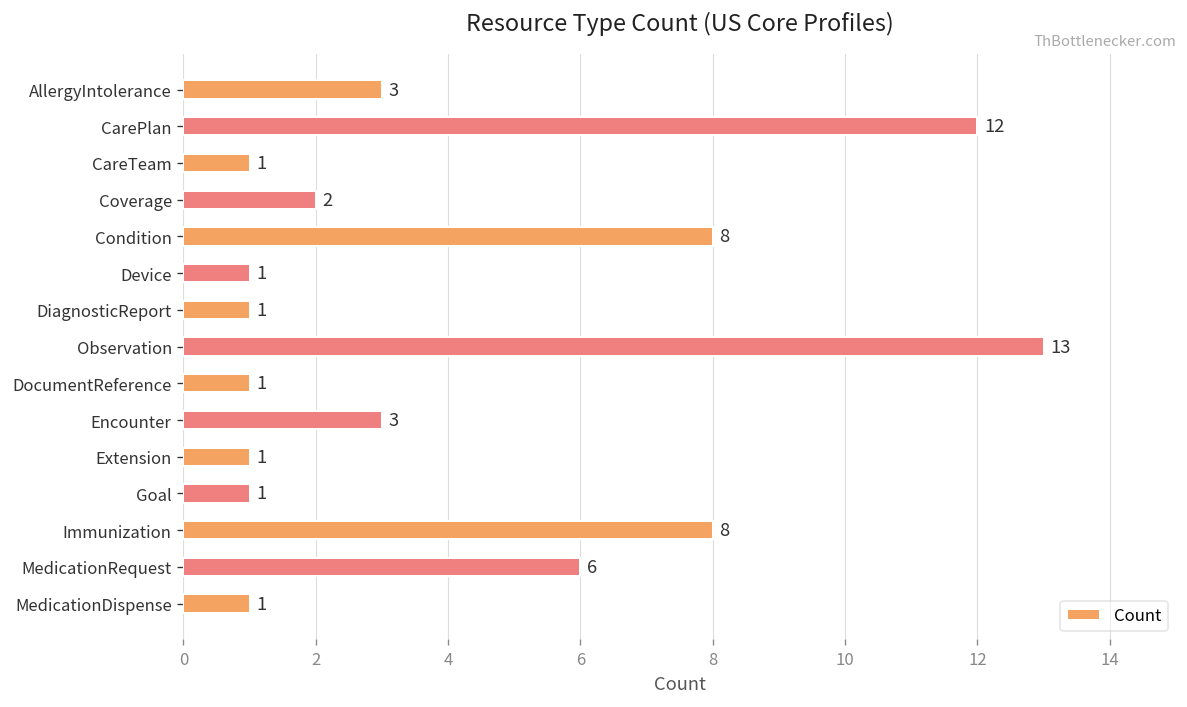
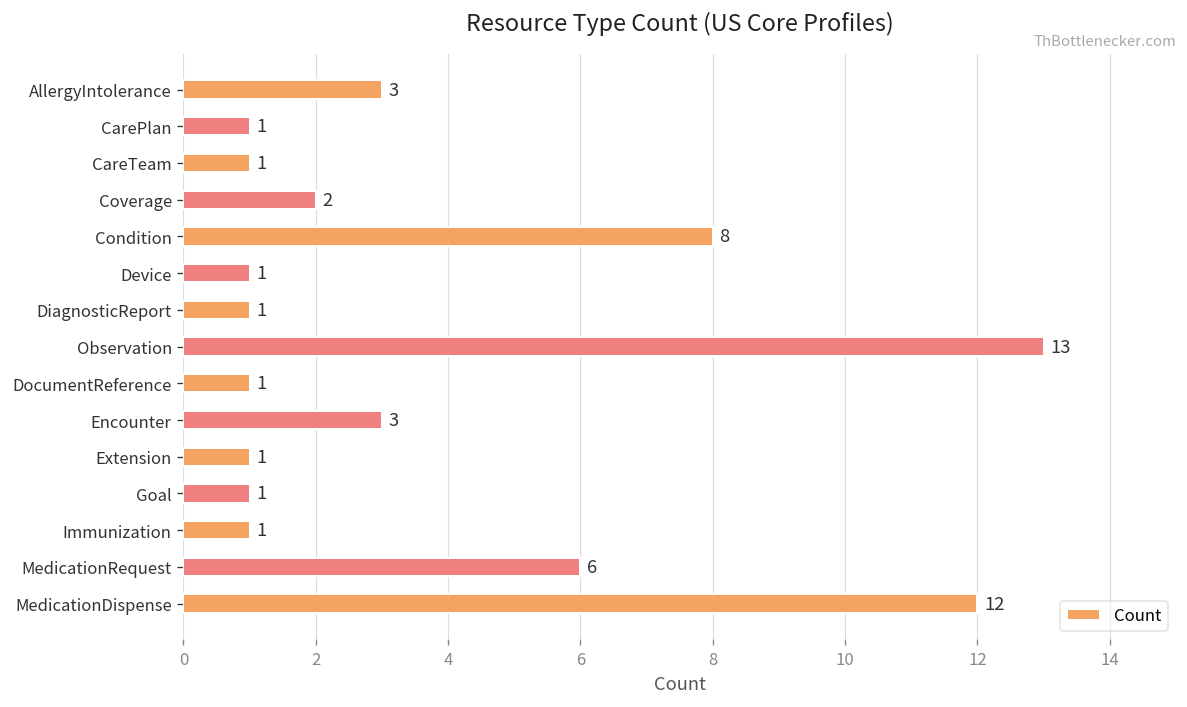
CarePlan: 12 -> 1
Immunization: 8 -> 1
MedicationDispense: 1 -> 12
